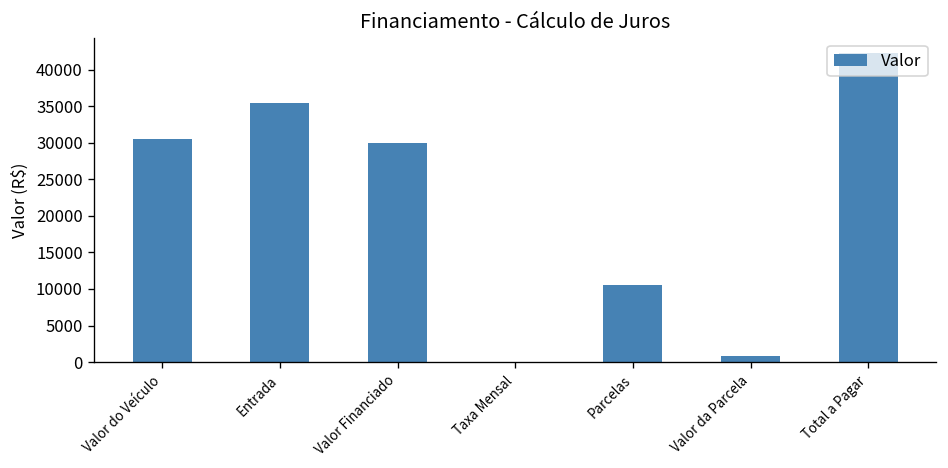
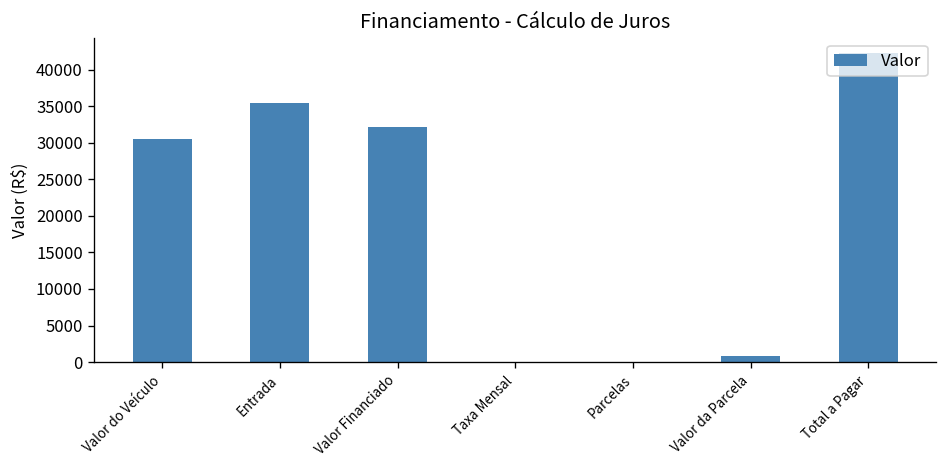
Valor Financiado: 30000 -> 32000
Parcelas: 10000 -> 0
